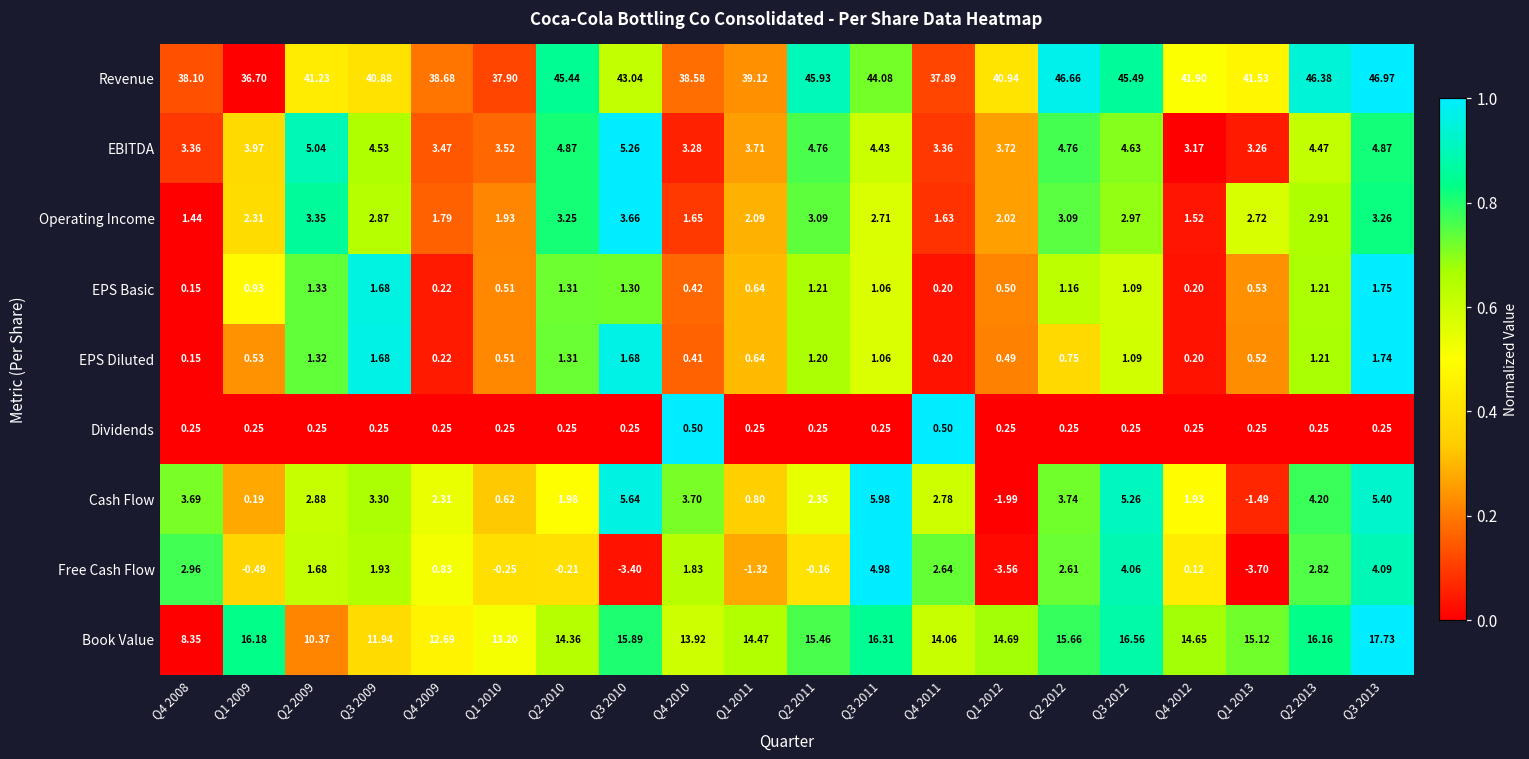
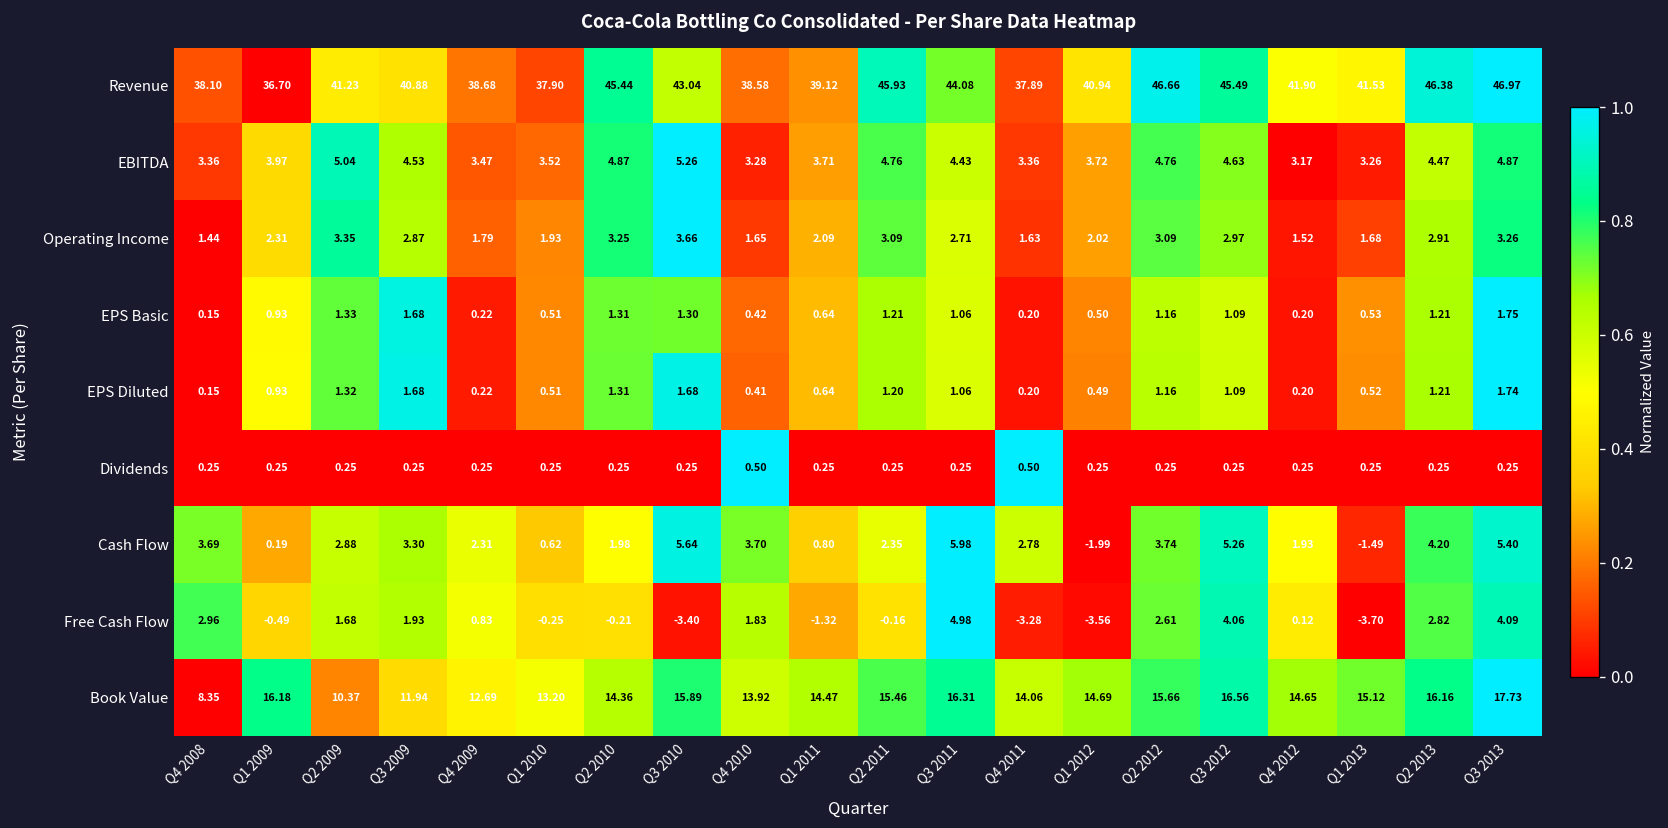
Operating Income, Q1 2013: 2.72 -> 1.68
EPS Diluted, Q1 2009: 0.53 -> 0.93
EPS Diluted, Q2 2012: 0.75 -> 1.16
Free Cash Flow, Q4 2011: 2.64 -> -3.28
